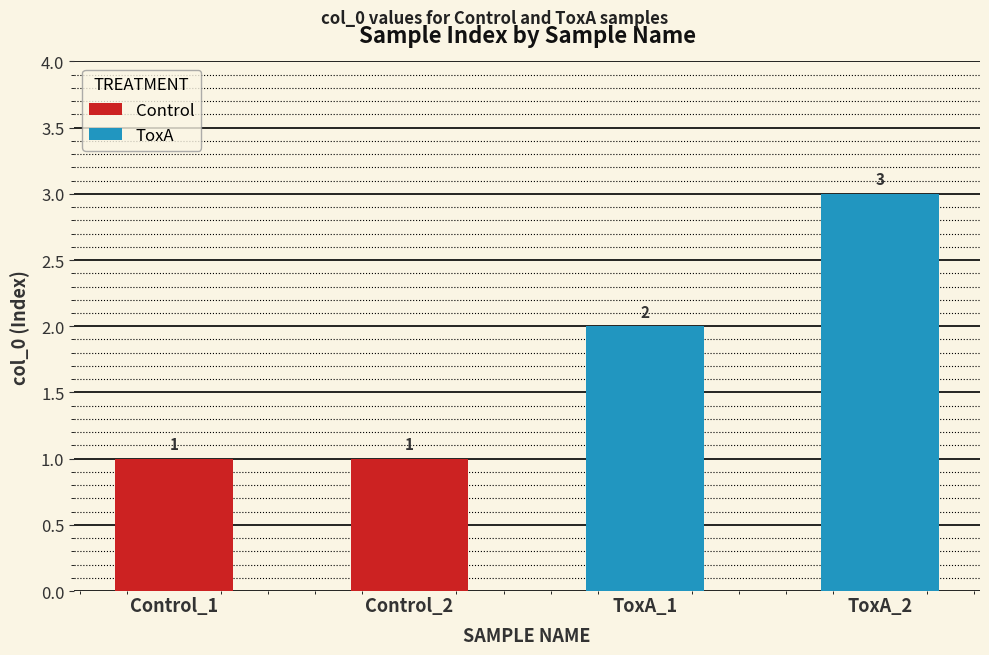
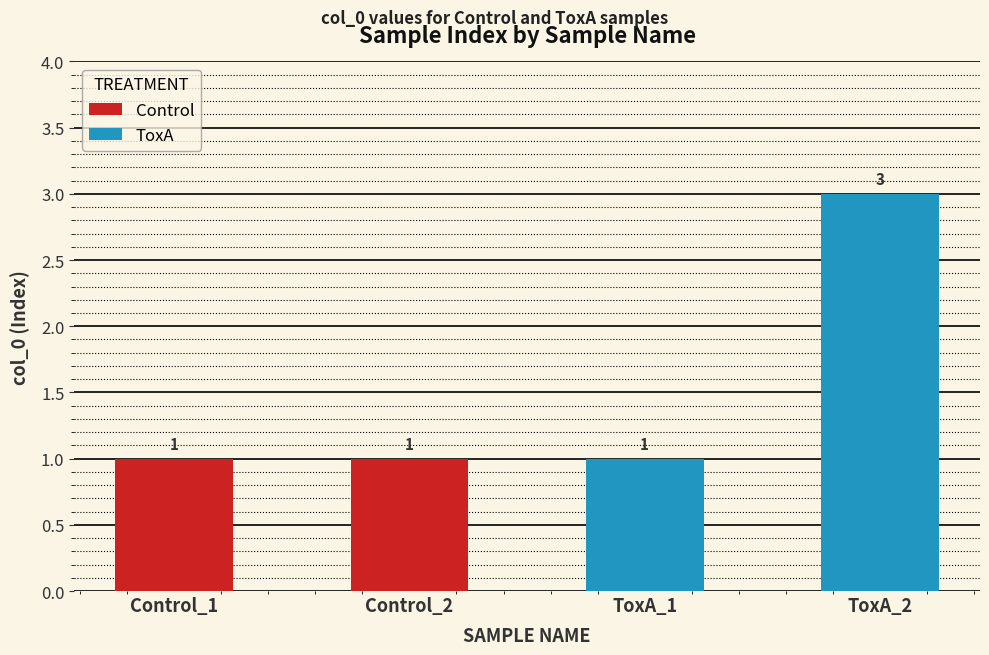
ToxA_1: 2 -> 1
